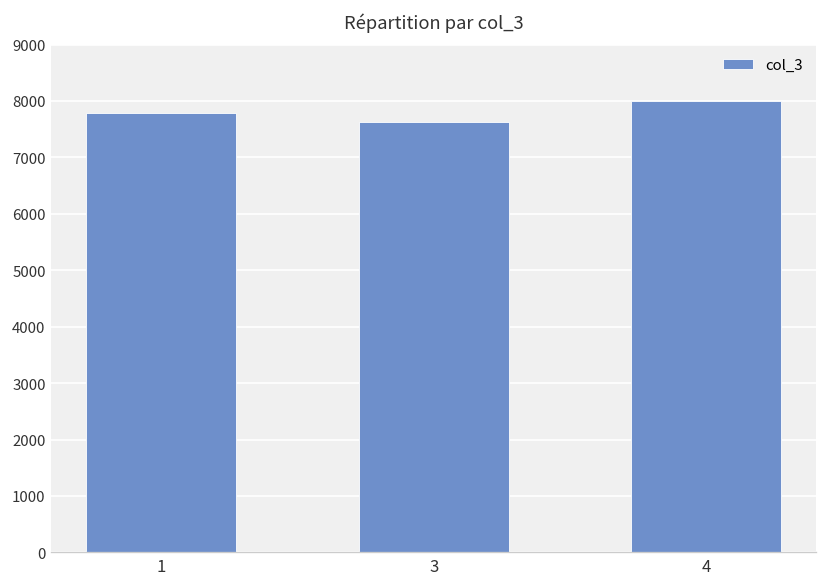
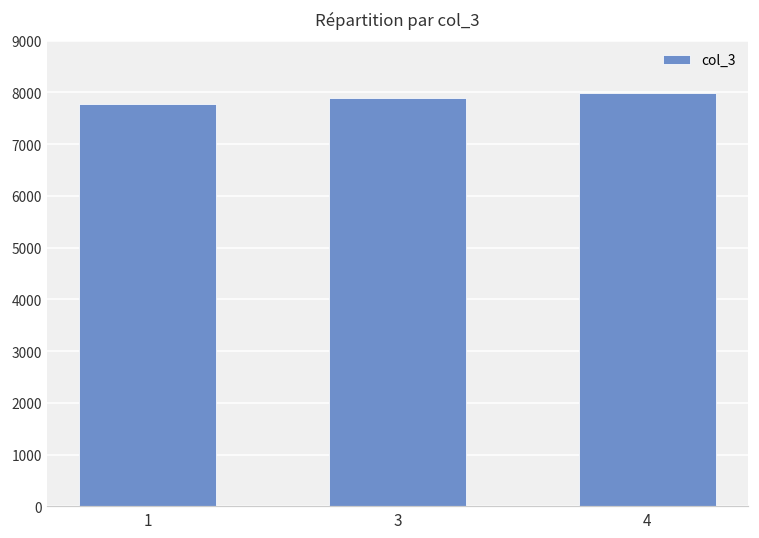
3: 7600 -> 7900
